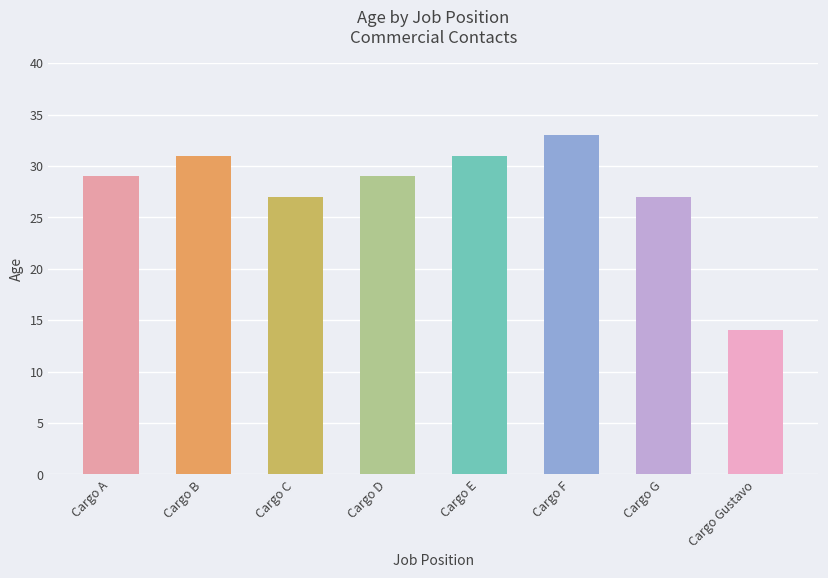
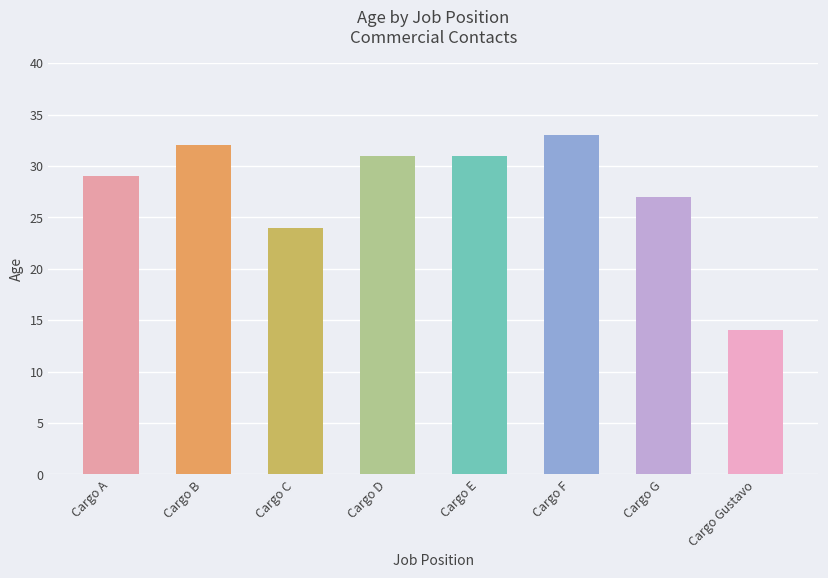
Cargo B: 31 -> 32
Cargo C: 27 -> 24
Cargo D: 29 -> 31
